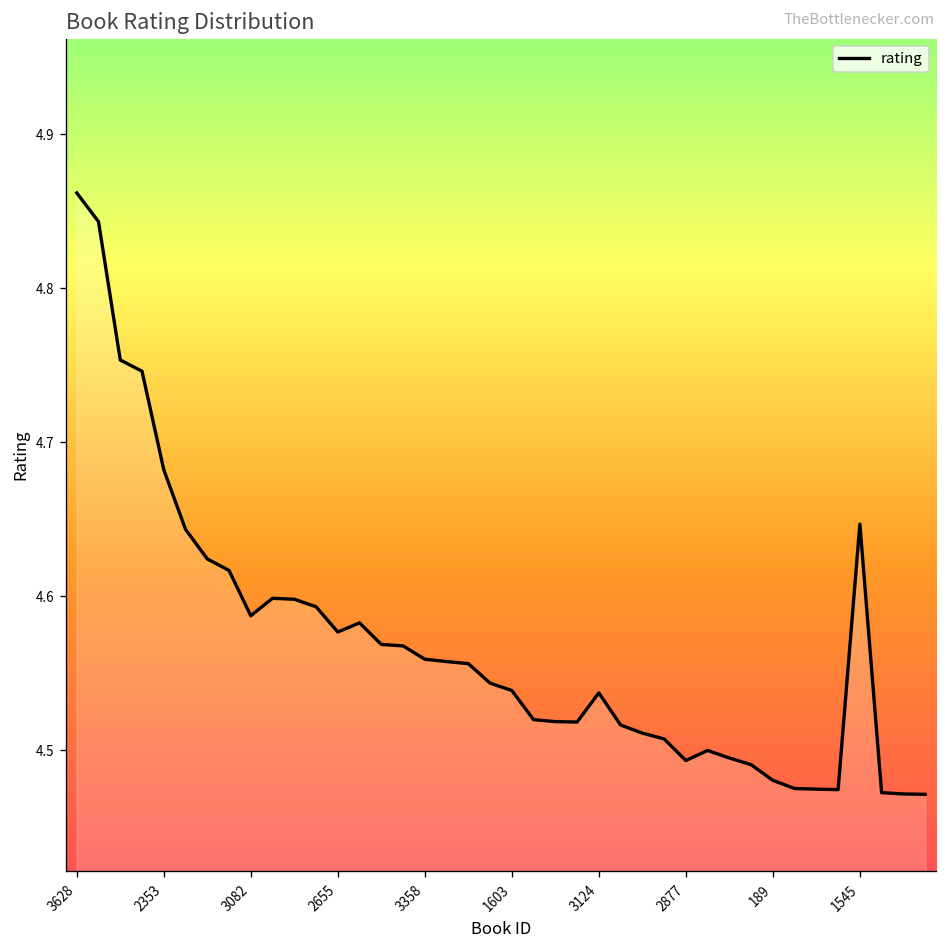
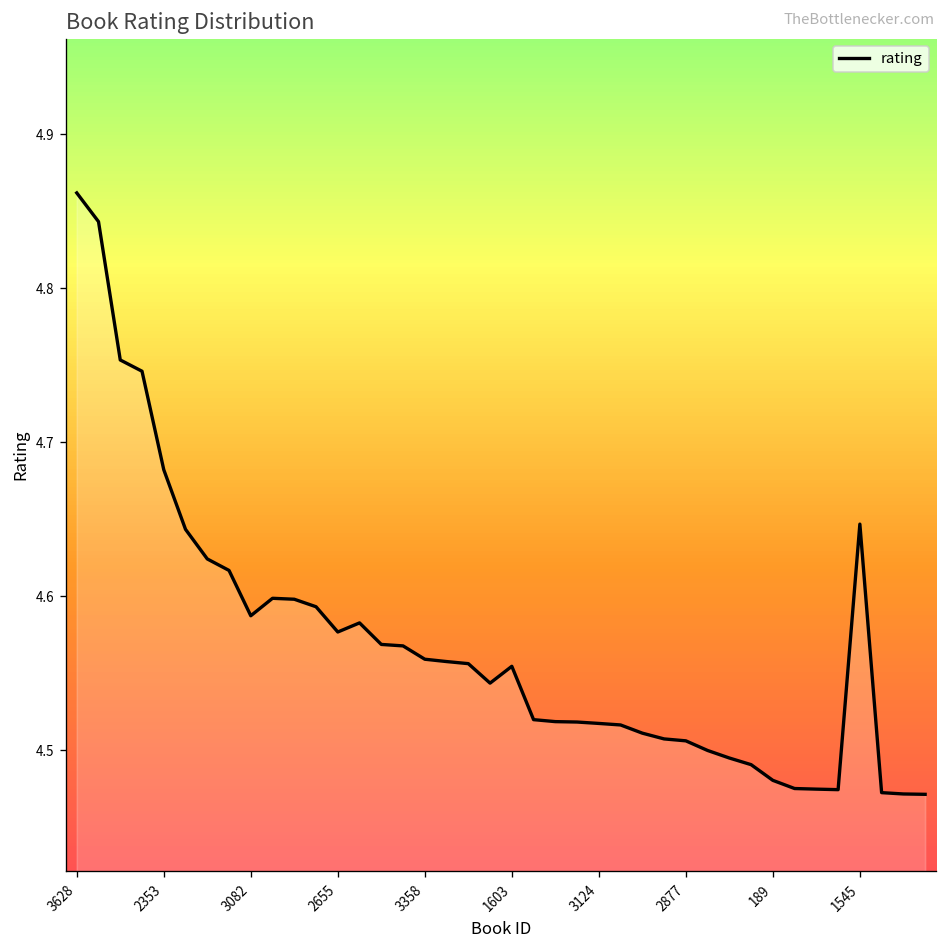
1603: 4.539 -> 4.555
3124: 4.537 -> 4.518
2877: 4.493 -> 4.506
